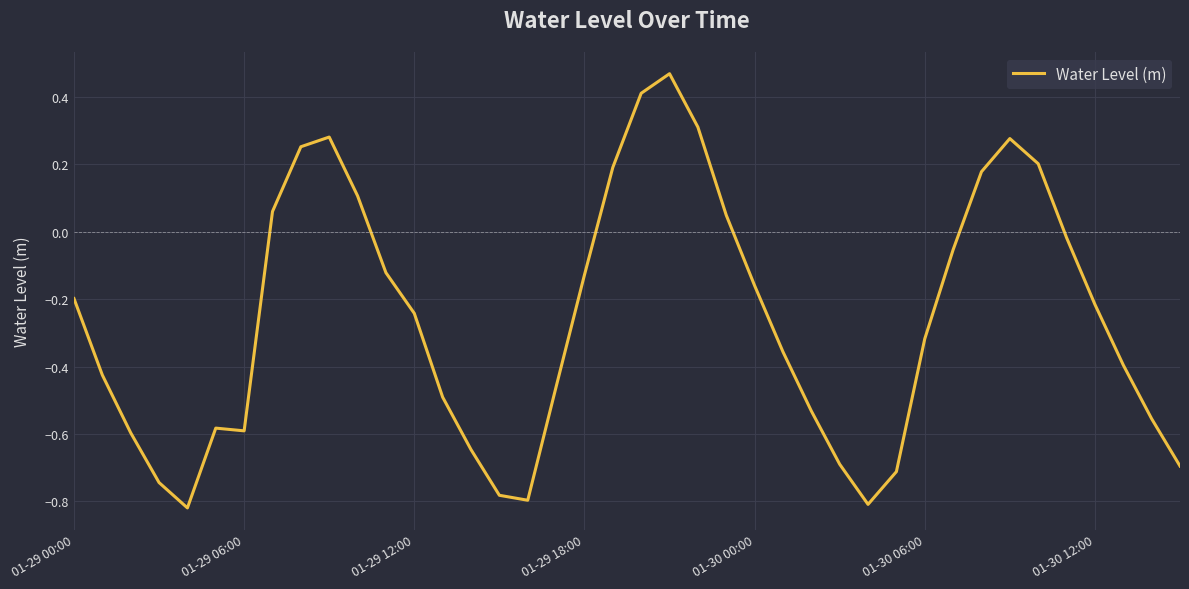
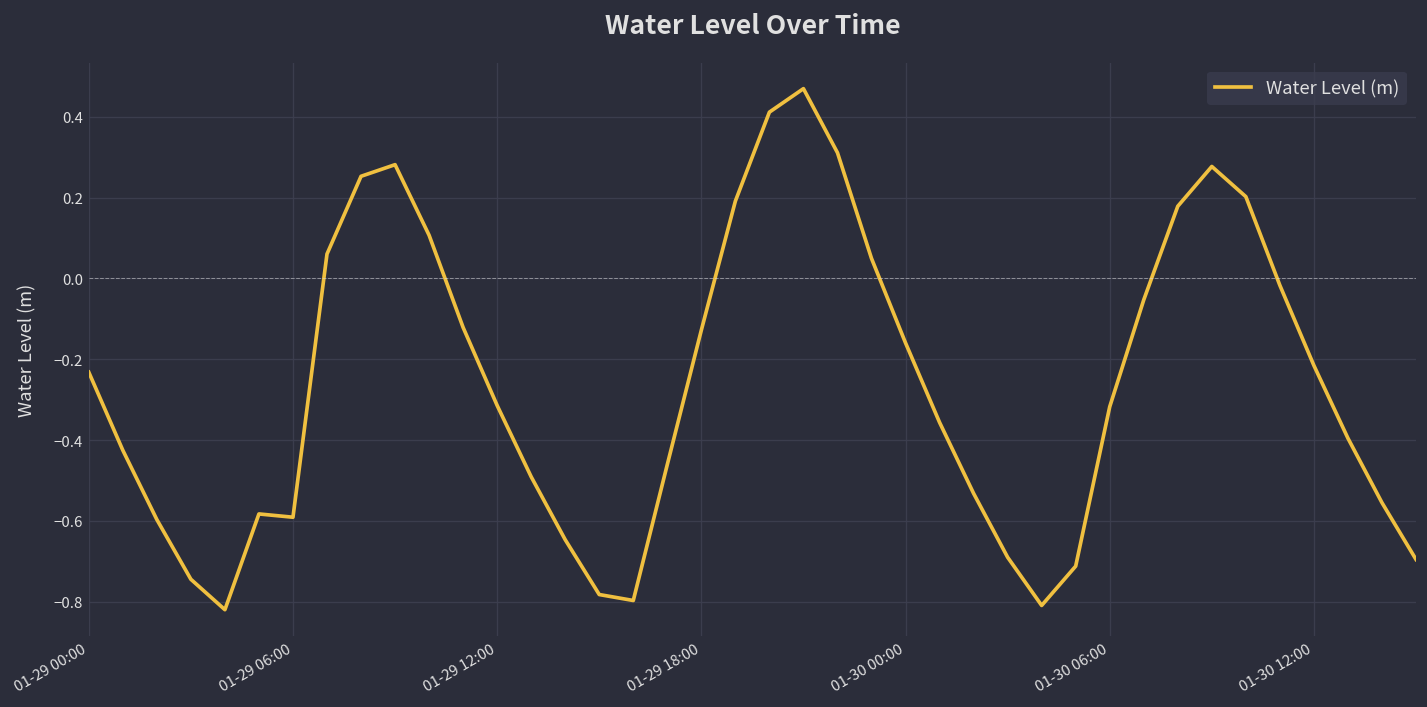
01-29 00:00: -0.20 -> -0.23
01-29 12:00: -0.24 -> -0.31
